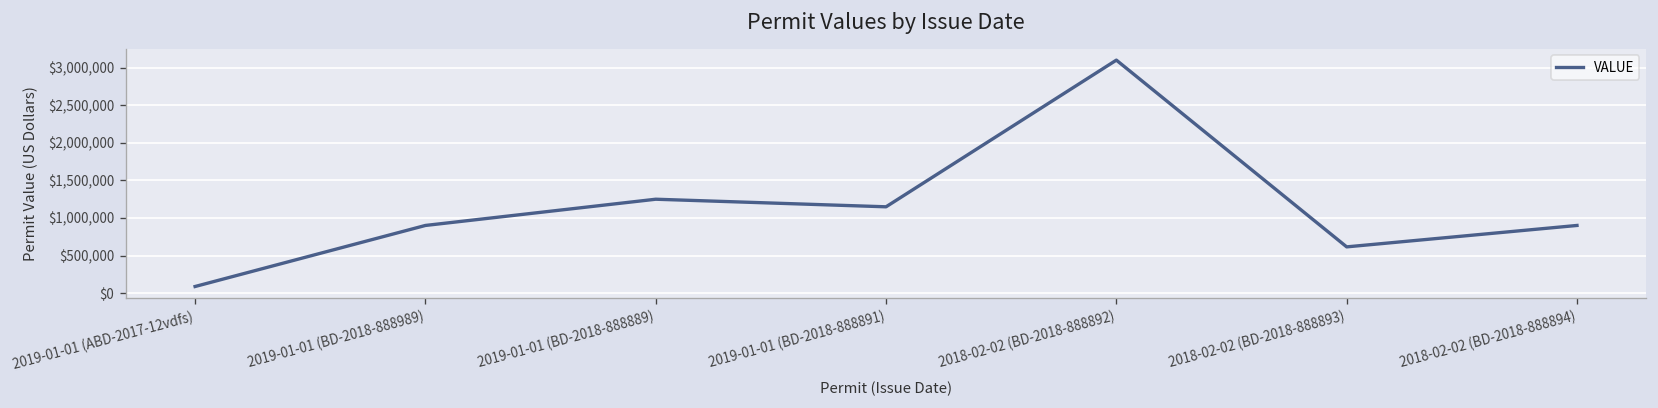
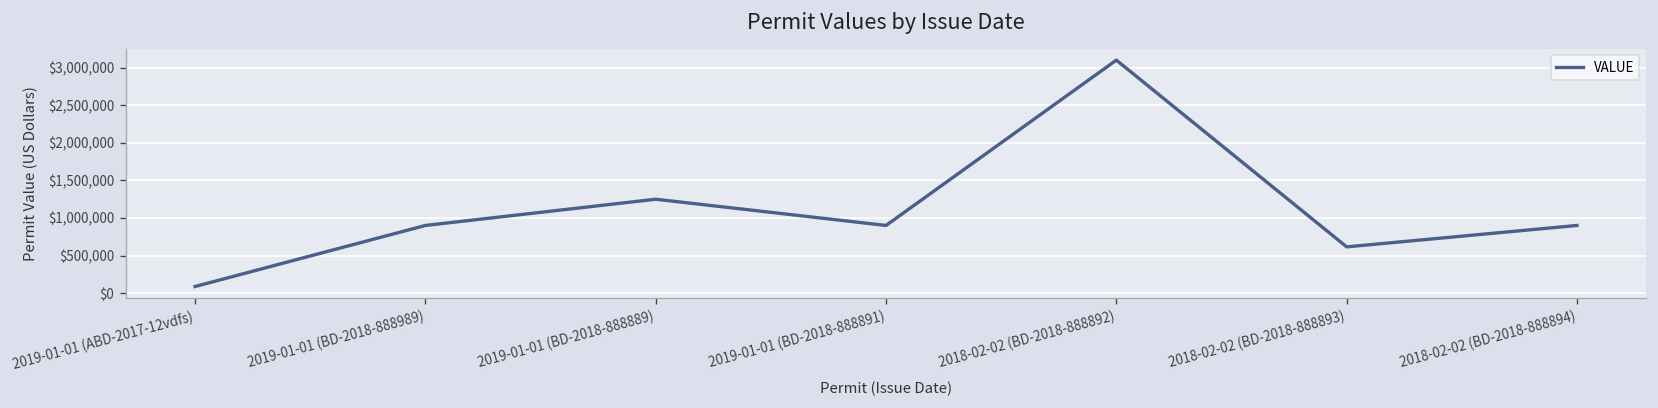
2019-01-01 (BD-2018-888891): $1,100,000 -> $900,000
